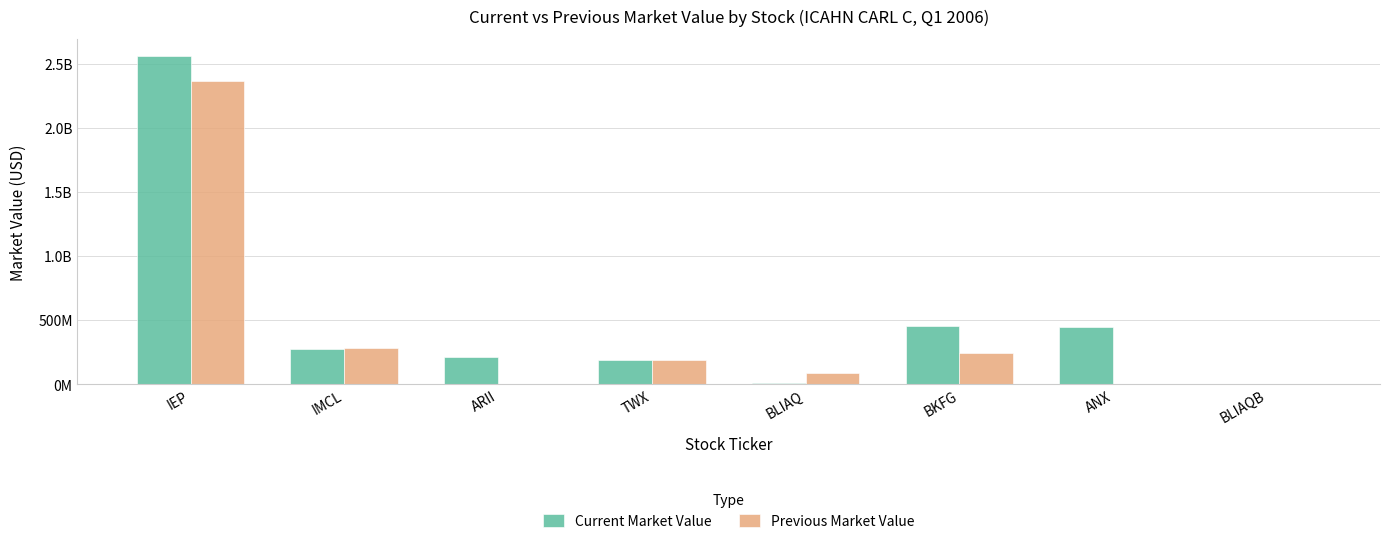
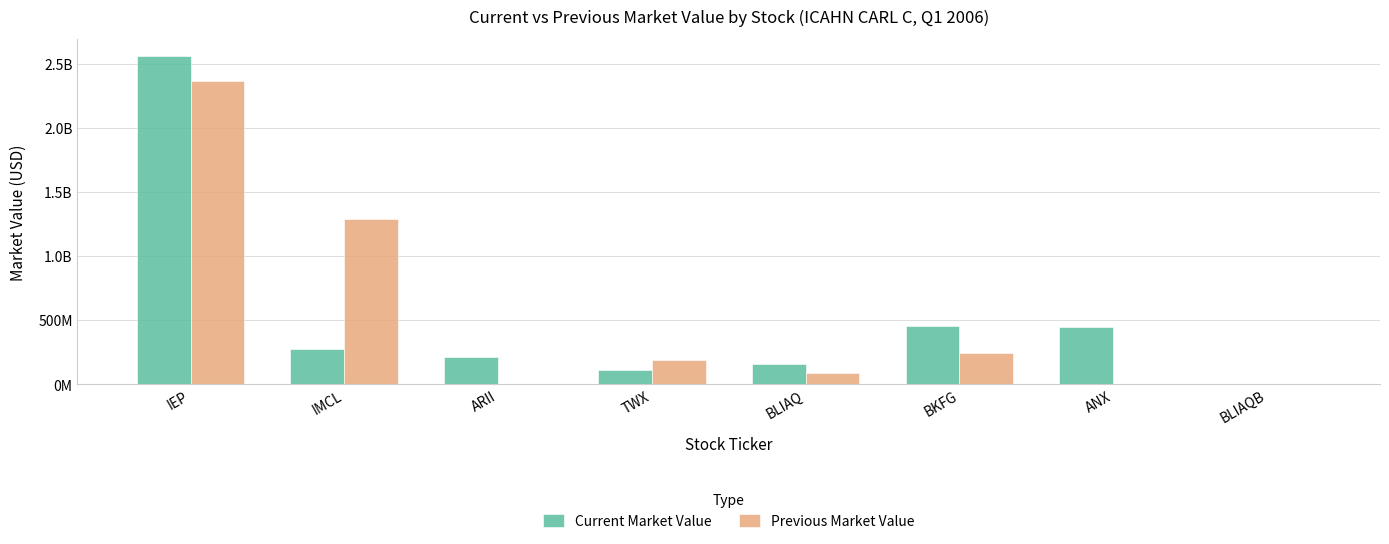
Previous Market Value, IMCL: 280000000 -> 1290000000
Current Market Value, TWX: 190000000 -> 120000000
Current Market Value, BLIAQ: 10000000 -> 160000000
